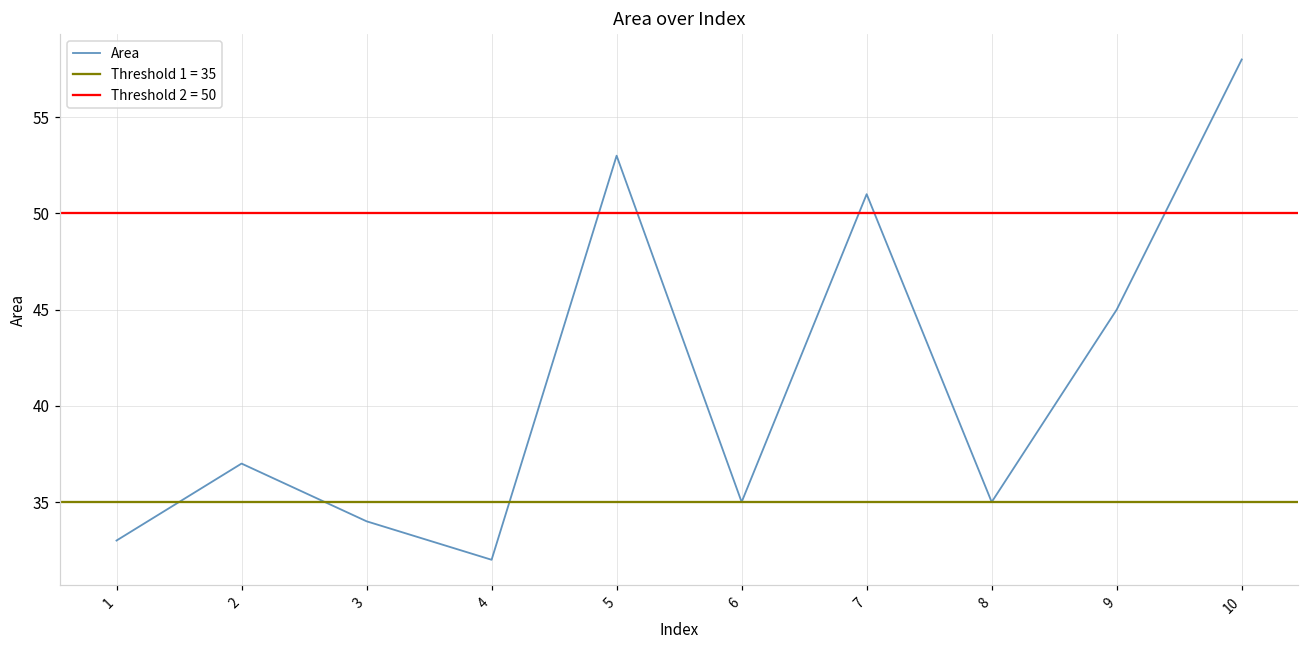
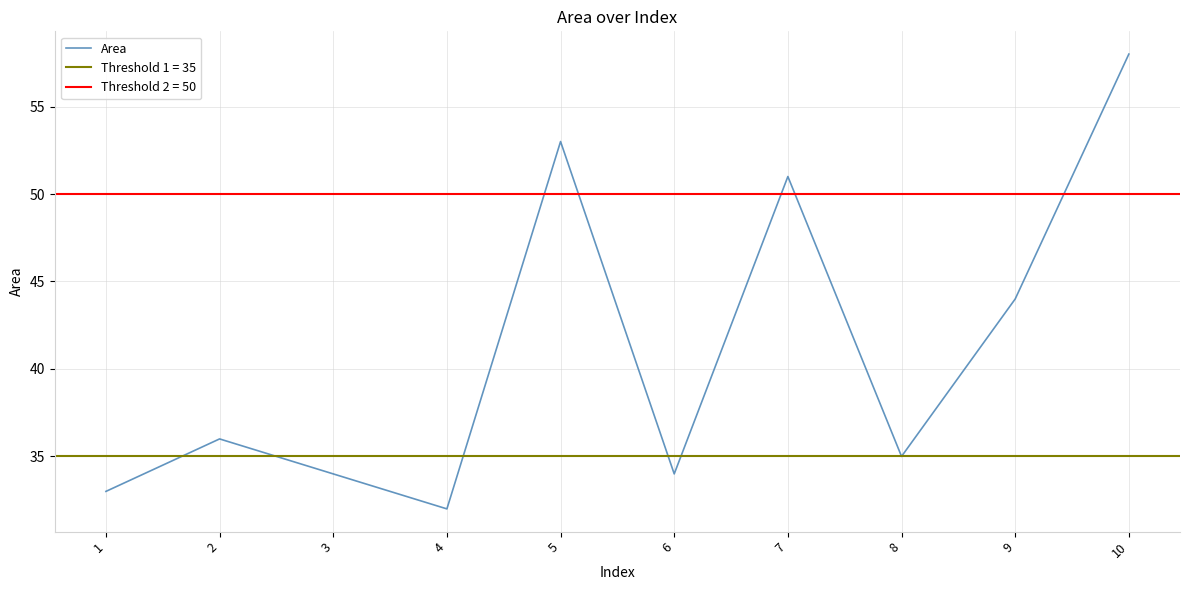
2: 37 -> 36
6: 35 -> 34
9: 45 -> 44
